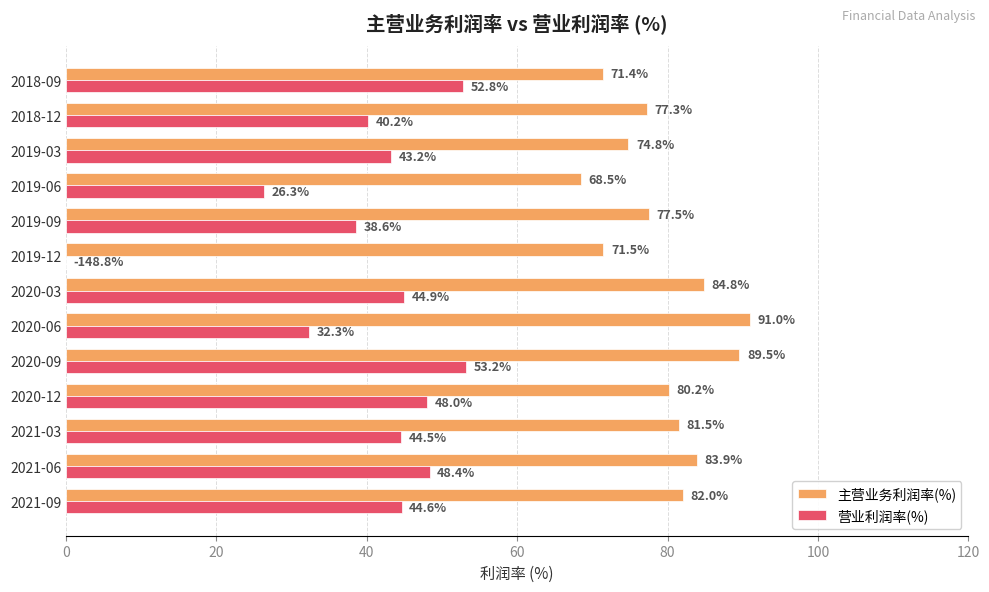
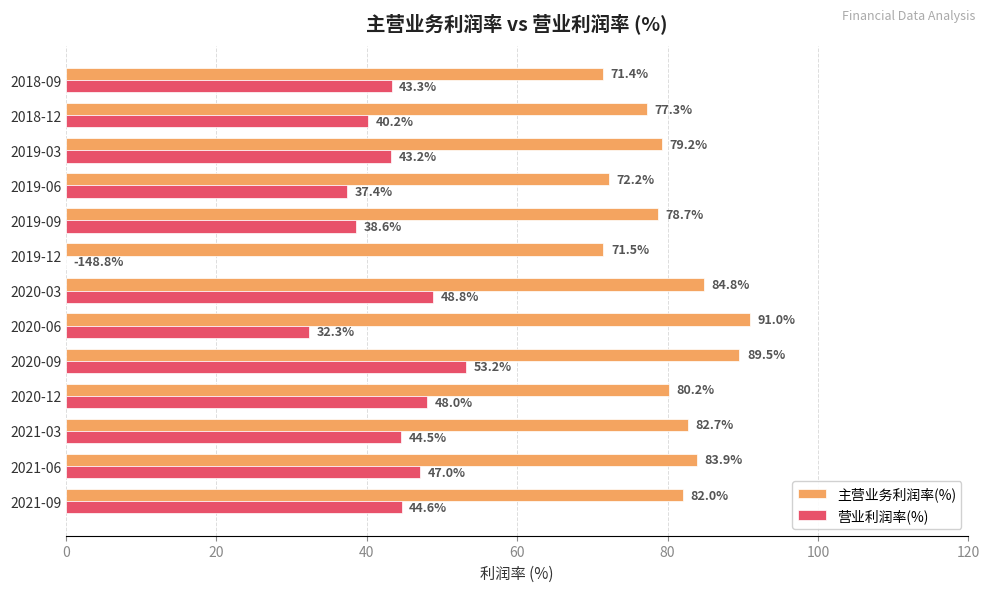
营业利润率(%), 2018-09: 52.8% -> 43.3%
主营业务利润率(%), 2019-03: 74.8% -> 79.2%
主营业务利润率(%), 2019-06: 68.5% -> 72.2%
营业利润率(%), 2019-06: 26.3% -> 37.4%
主营业务利润率(%), 2019-09: 77.5% -> 78.7%
营业利润率(%), 2020-03: 44.9% -> 48.8%
主营业务利润率(%), 2021-03: 81.5% -> 82.7%
营业利润率(%), 2021-06: 48.4% -> 47.0%
